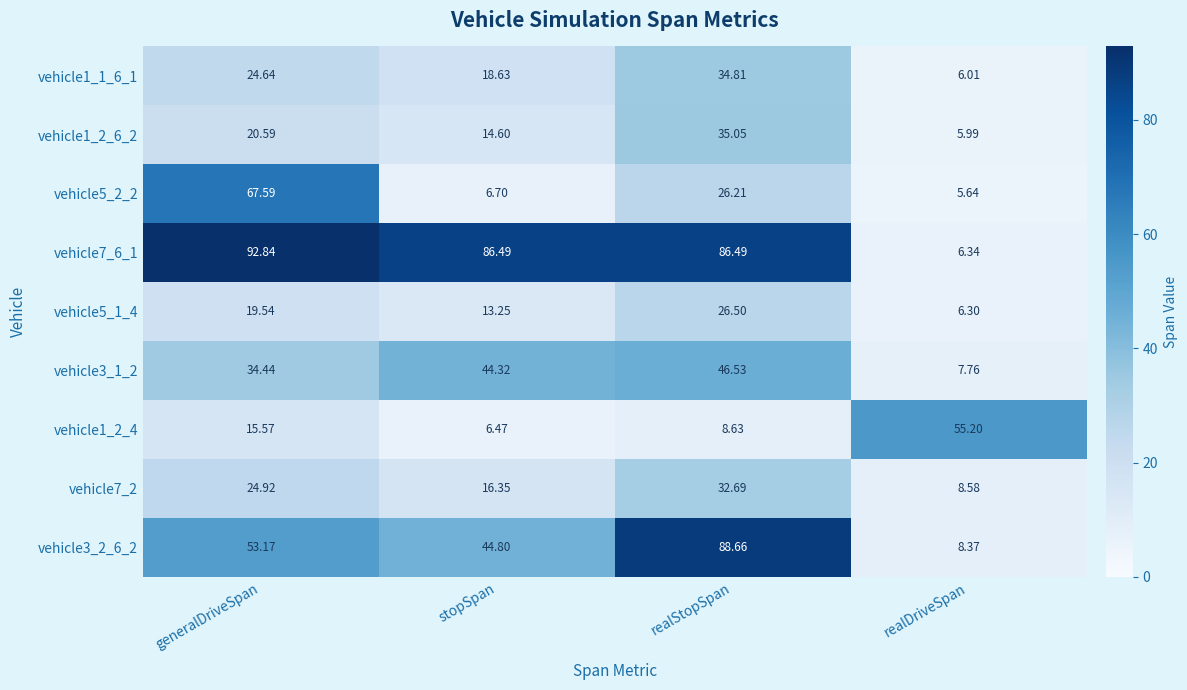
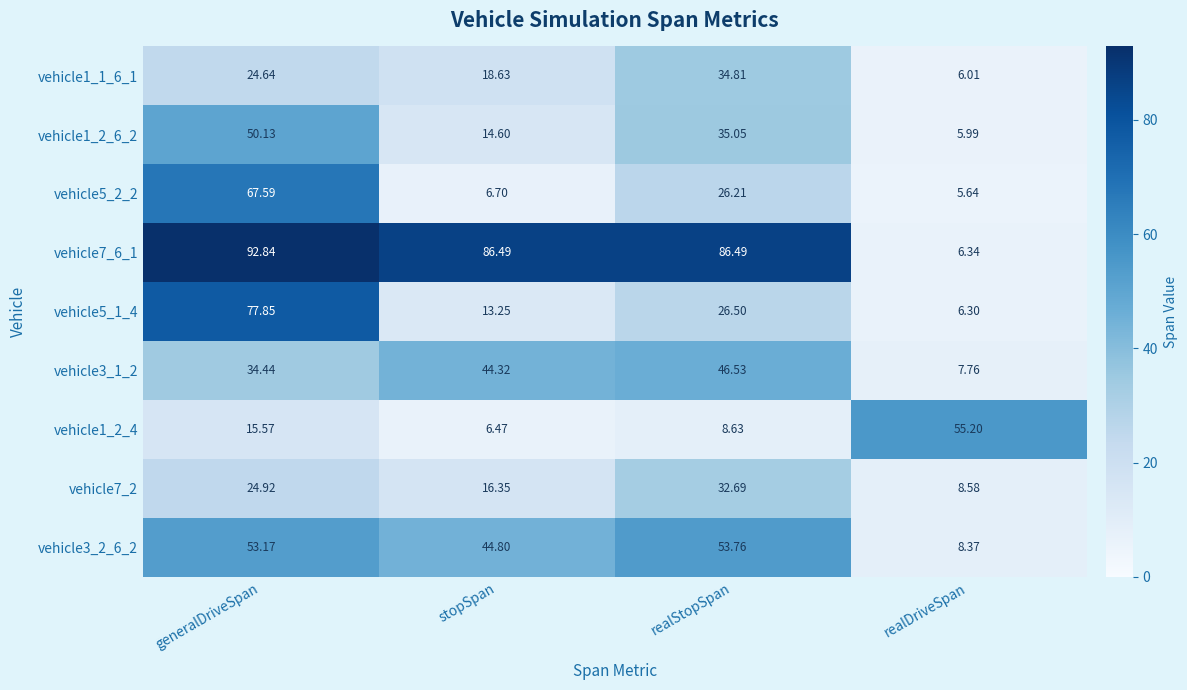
vehicle1_2_6_2, generalDriveSpan: 20.59 -> 50.13
vehicle5_1_4, generalDriveSpan: 19.54 -> 77.85
vehicle3_2_6_2, realStopSpan: 88.66 -> 53.76
